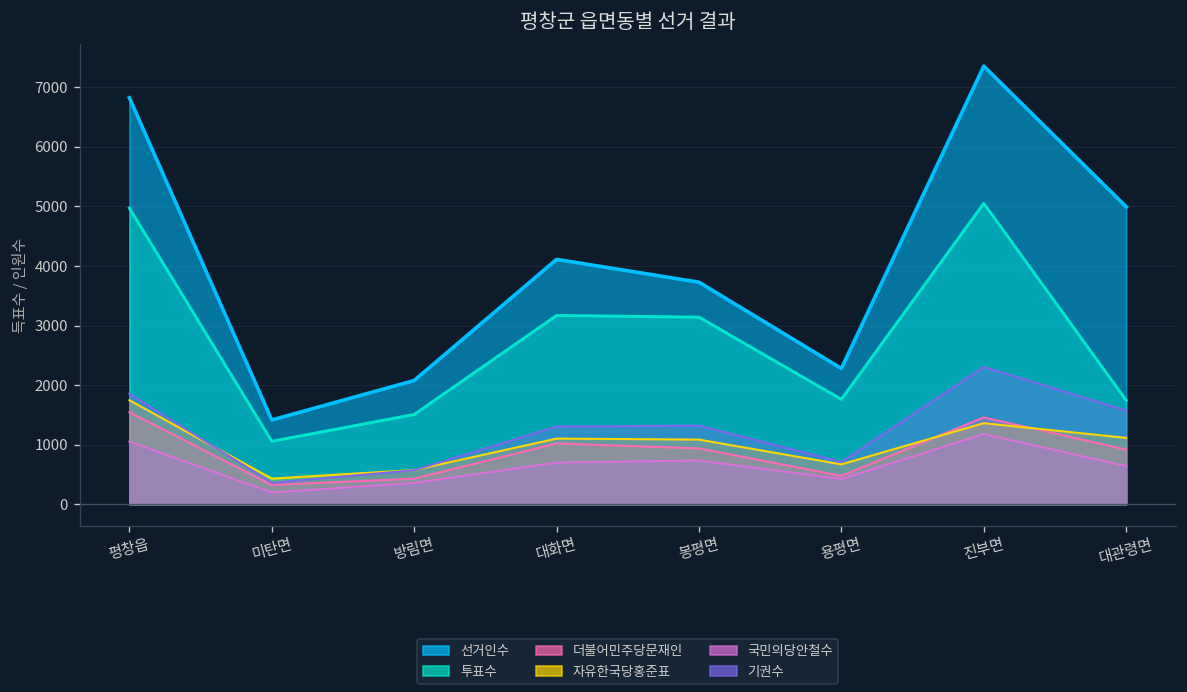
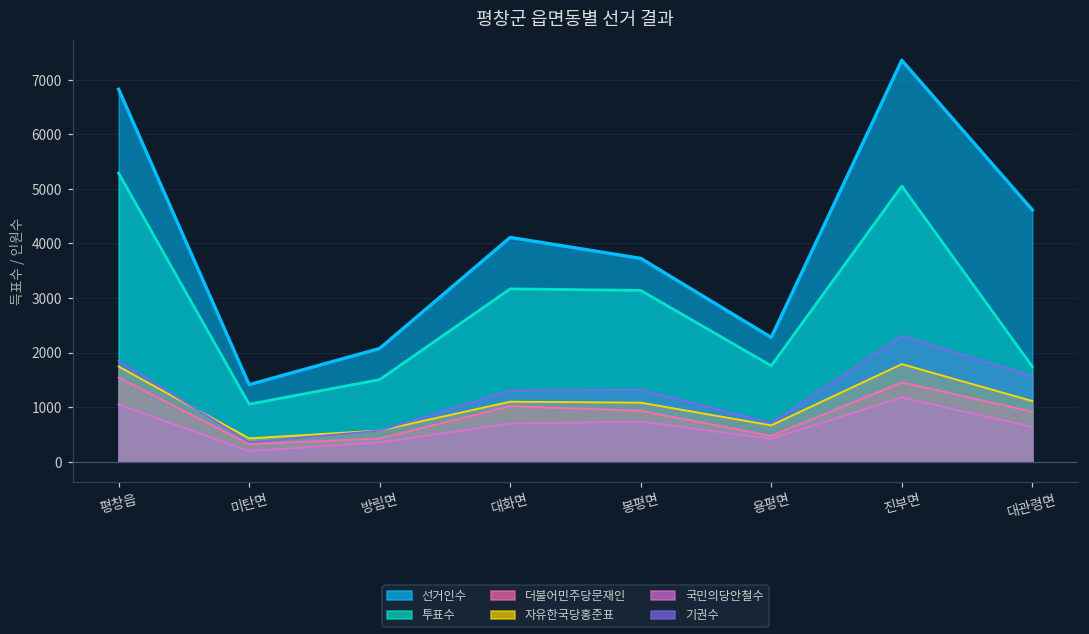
투표수, 평창읍: 5000 -> 5300
자유한국당홍준표, 진부면: 1400 -> 1800
선거인수, 대관령면: 5000 -> 4600
